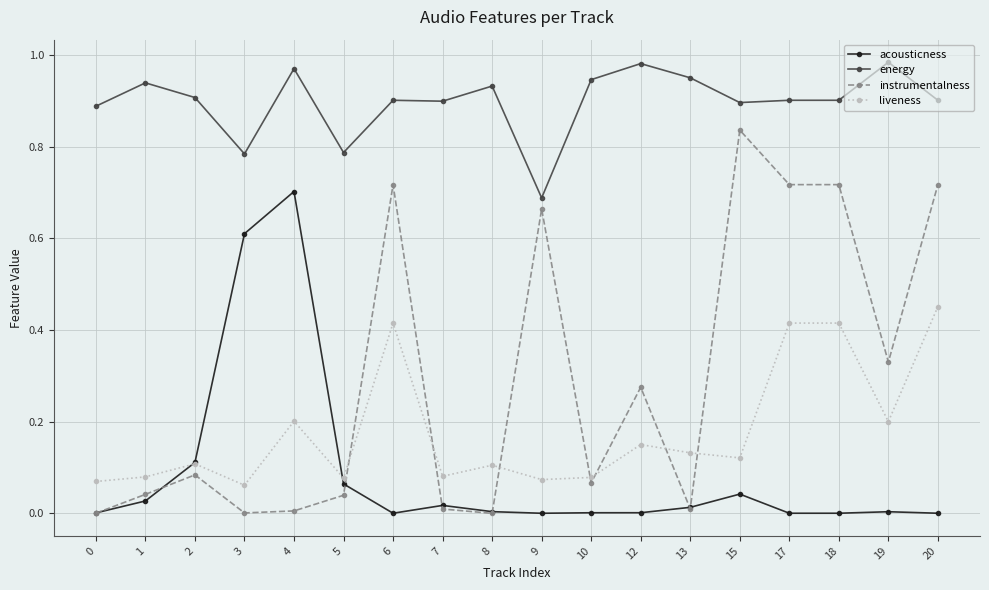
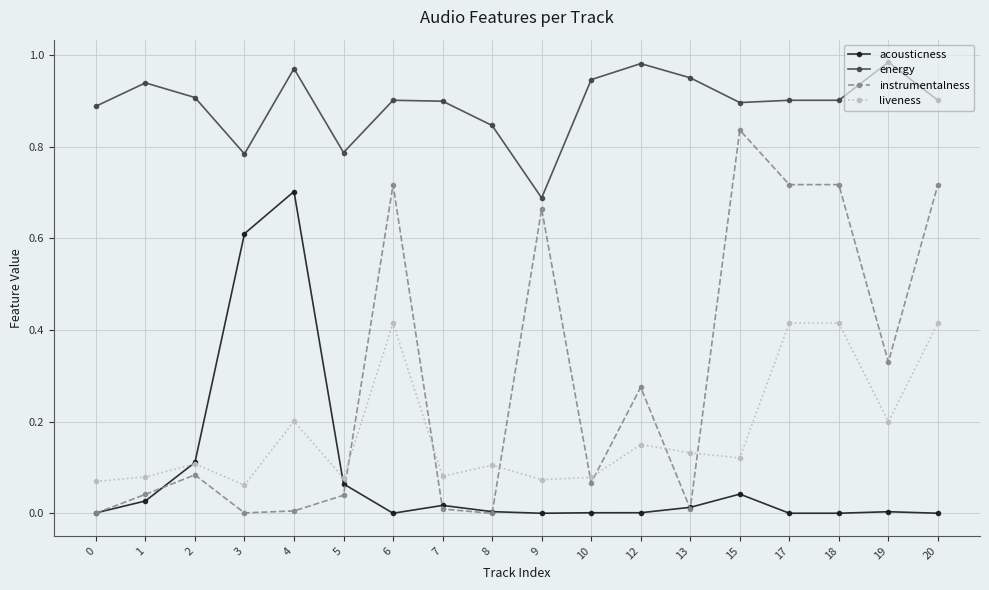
energy, 8: 0.93 -> 0.85
liveness, 20: 0.45 -> 0.42
